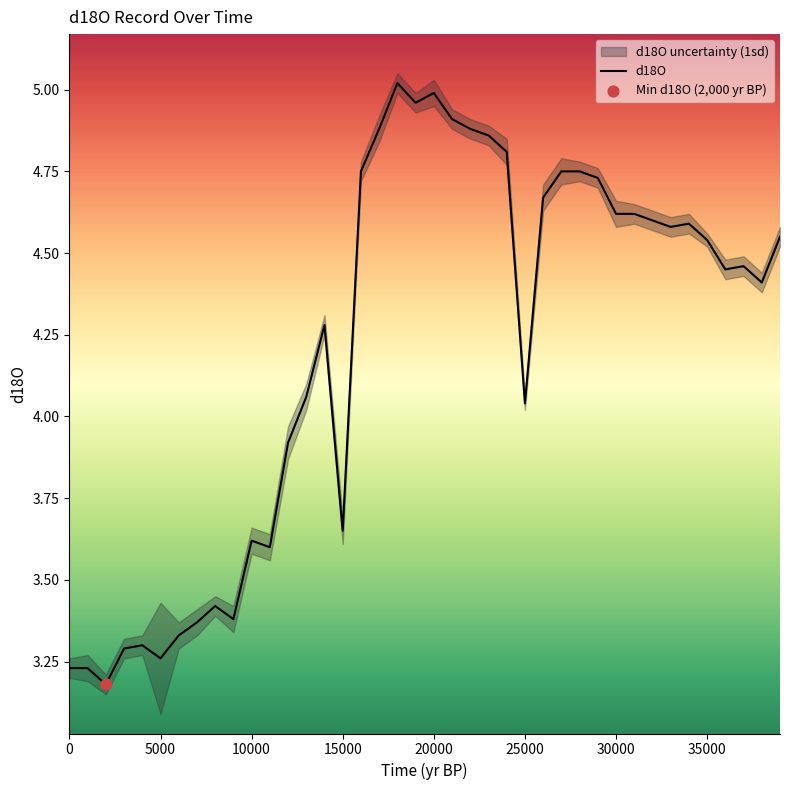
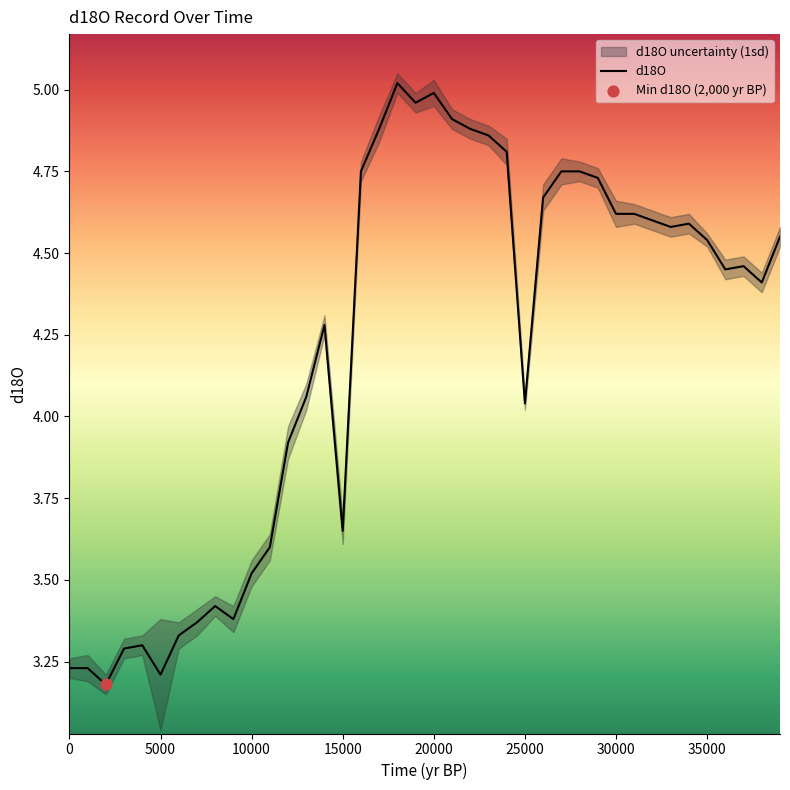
d18O, 5000: 3.26 -> 3.21
d18O, 10000: 3.62 -> 3.52
